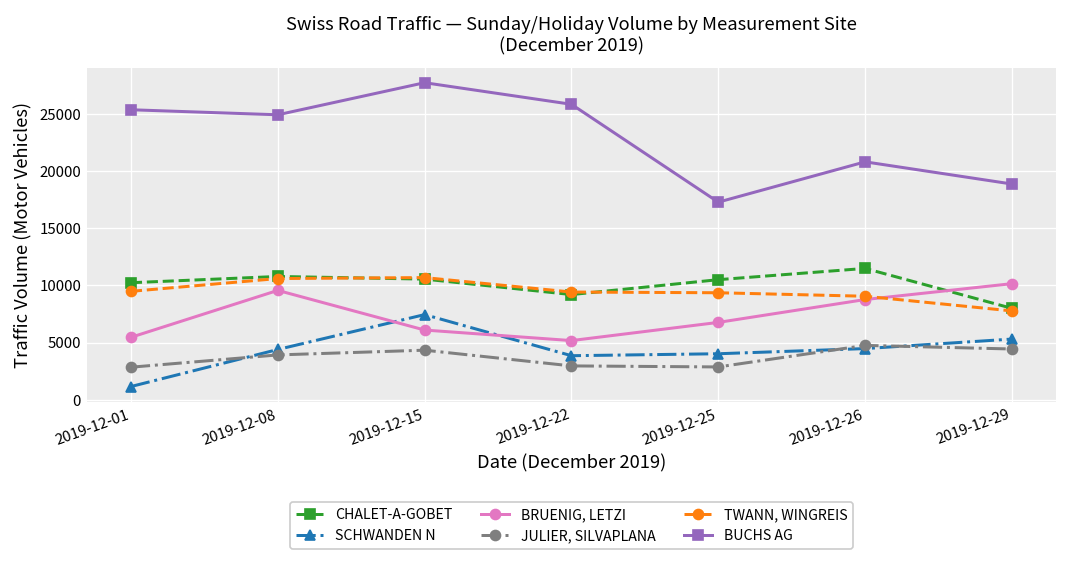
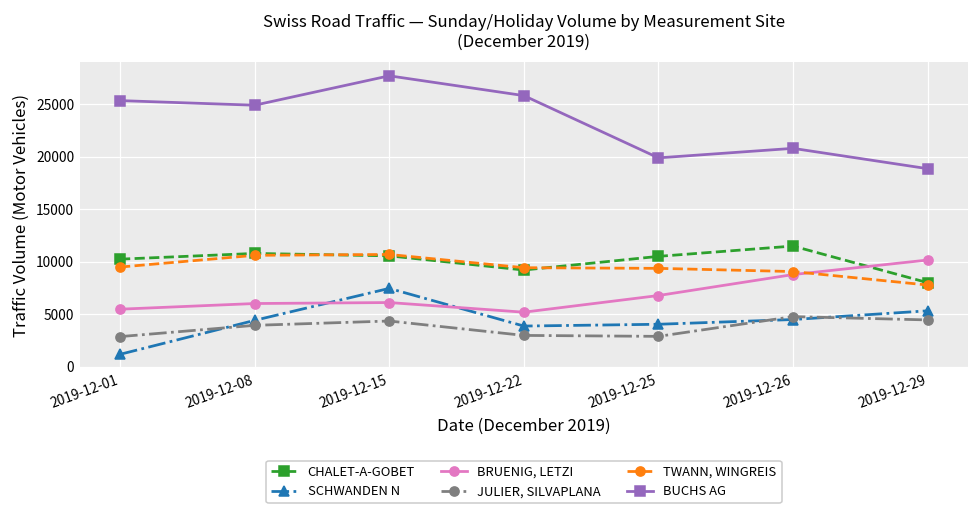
BRUENIG, LETZI, 2019-12-08: 10000 -> 6000
BUCHS AG, 2019-12-25: 17000 -> 20000
